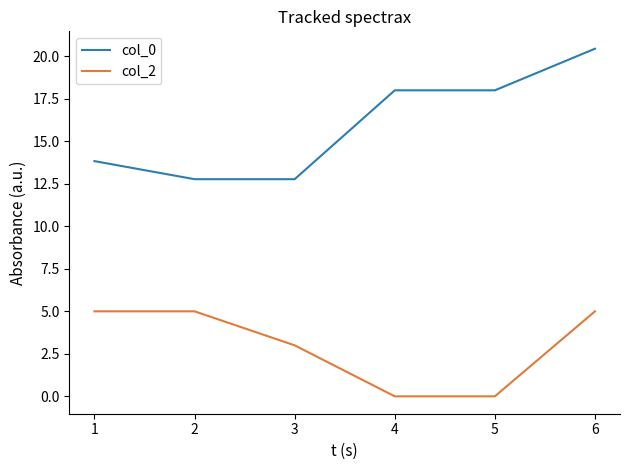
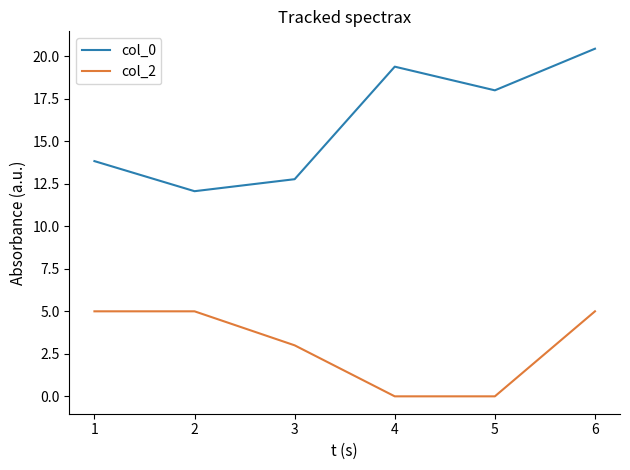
col_0, 2: 12.8 -> 12.1
col_0, 4: 18.0 -> 19.4
